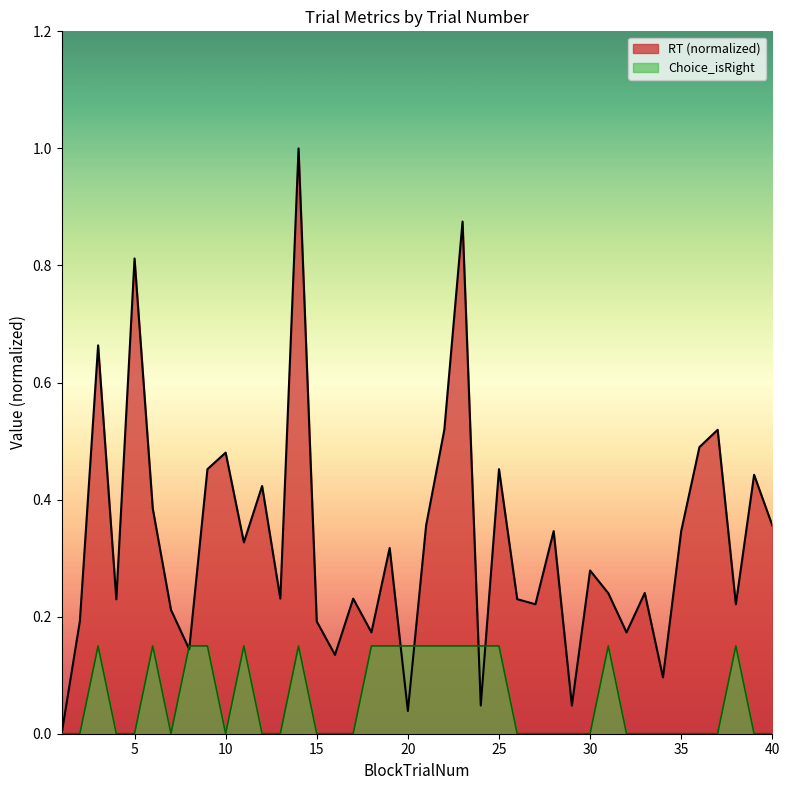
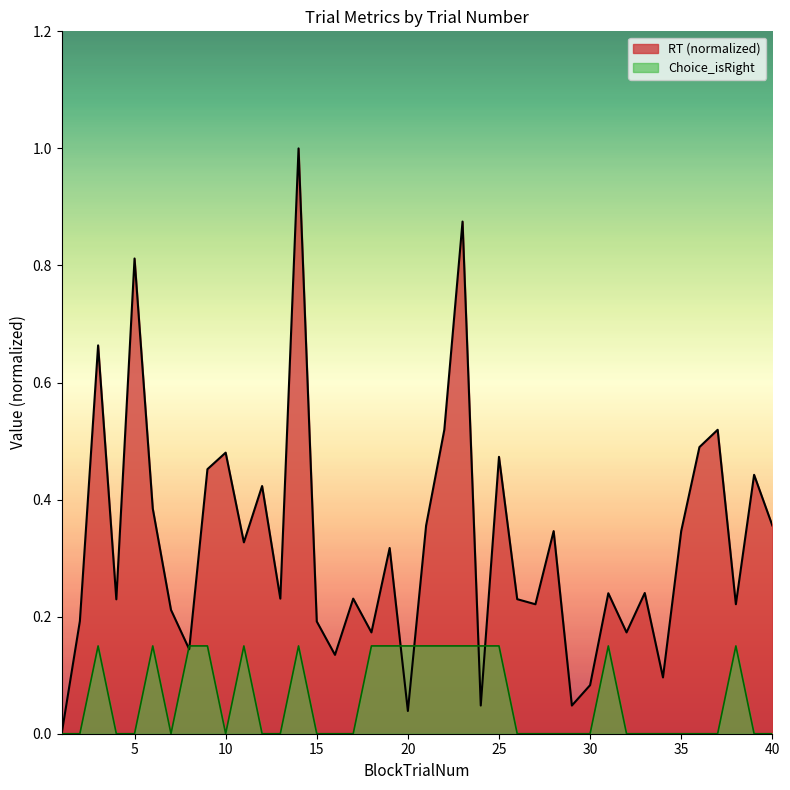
RT (normalized), 25: 0.45 -> 0.47
RT (normalized), 30: 0.28 -> 0.08
